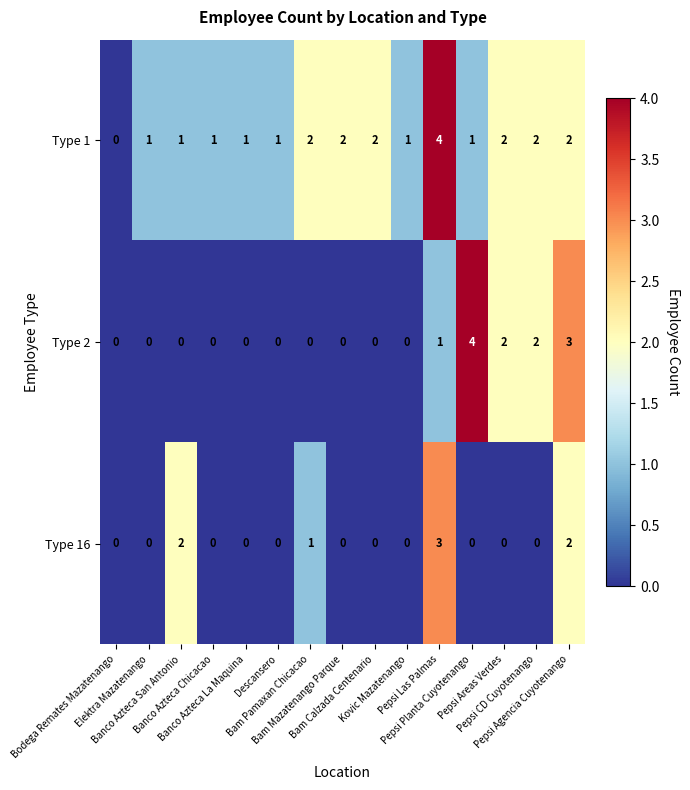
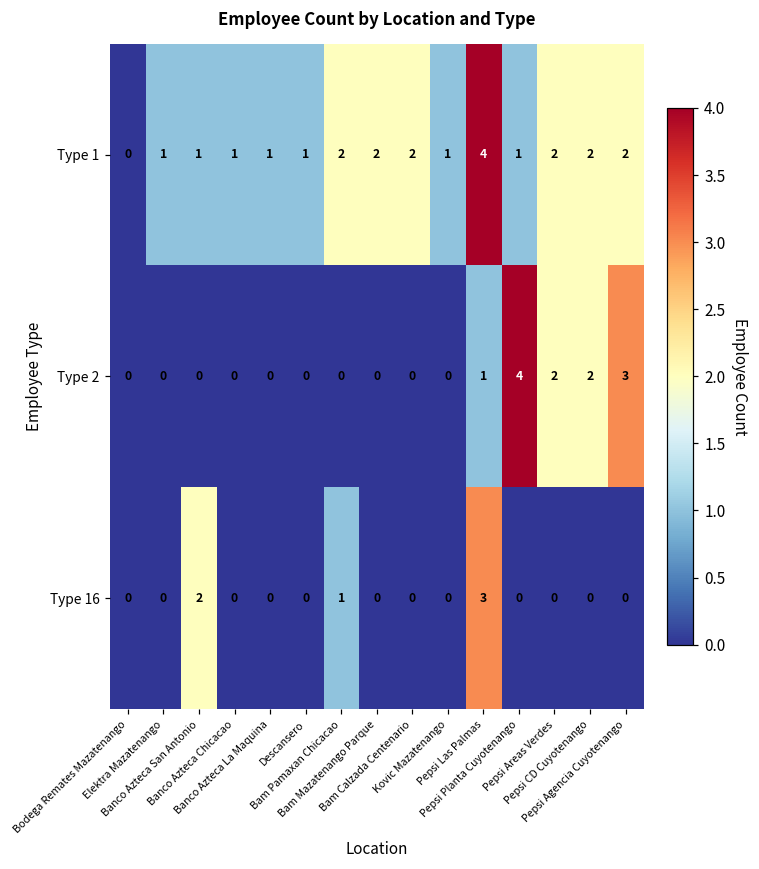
Type 16, Pepsi Agencia Cuyotenango: 2 -> 0
